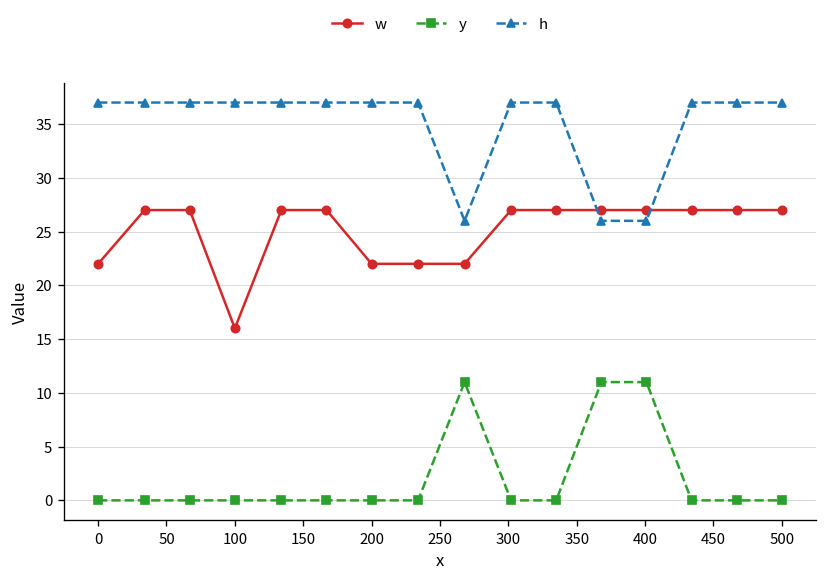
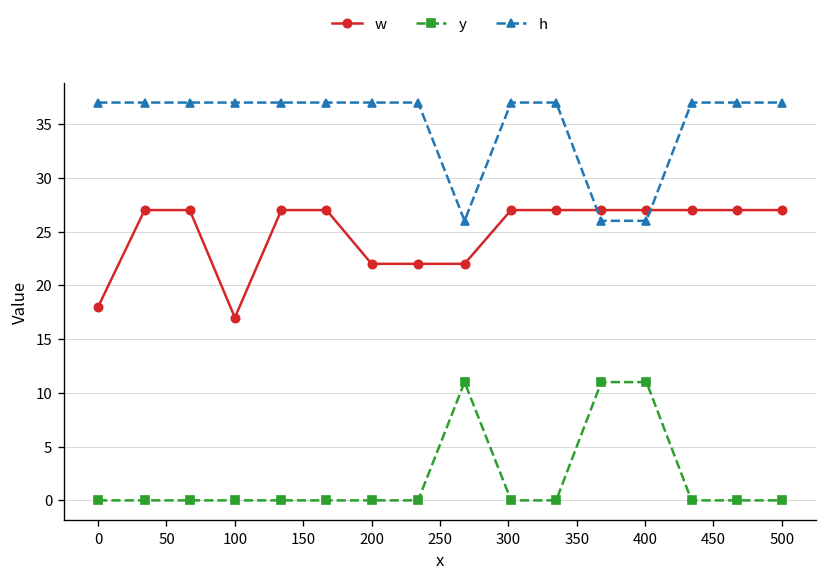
w, 0: 22 -> 18
w, 100: 16 -> 17
